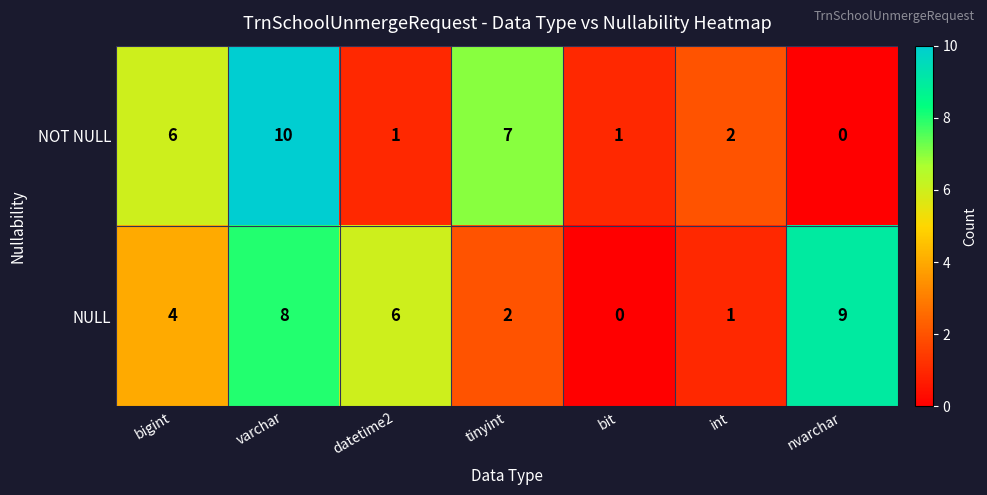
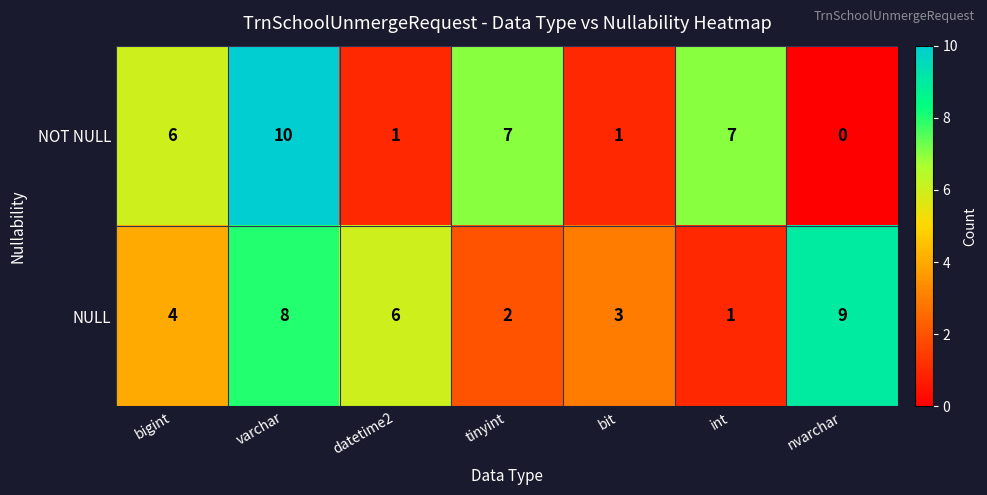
NOT NULL, int: 2 -> 7
NULL, bit: 0 -> 3
